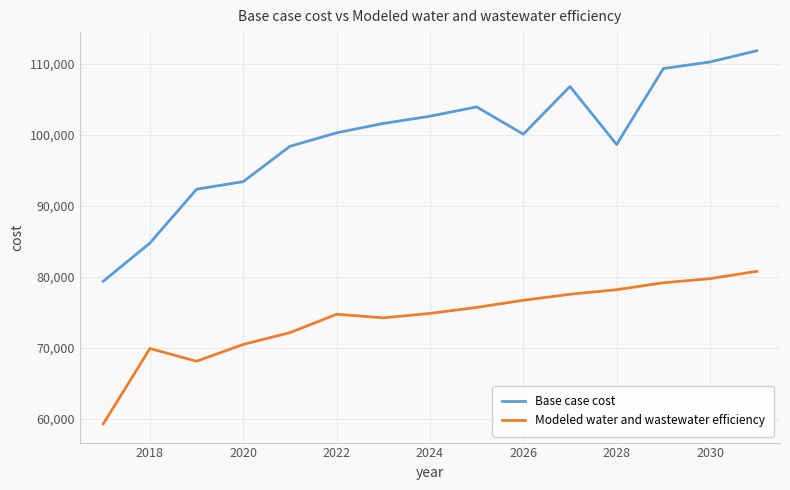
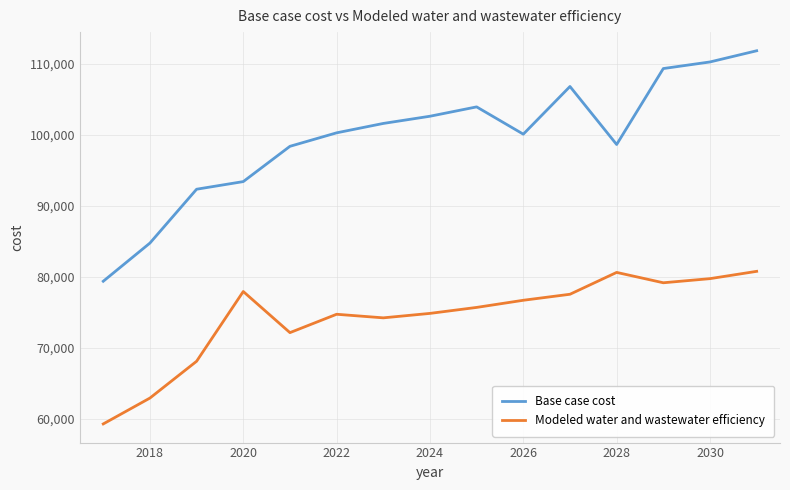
Modeled water and wastewater efficiency, 2018: 70,000 -> 63,000
Modeled water and wastewater efficiency, 2020: 70,000 -> 78,000
Modeled water and wastewater efficiency, 2028: 78,000 -> 81,000
